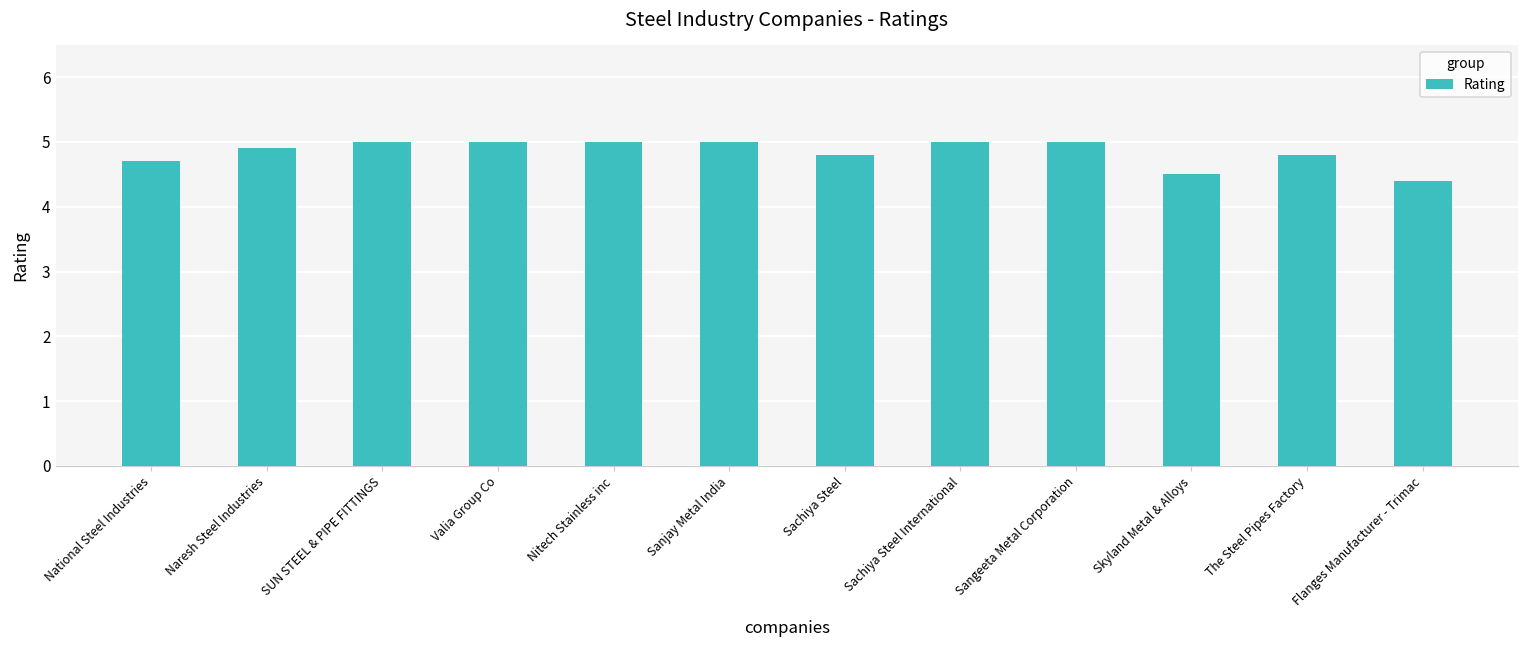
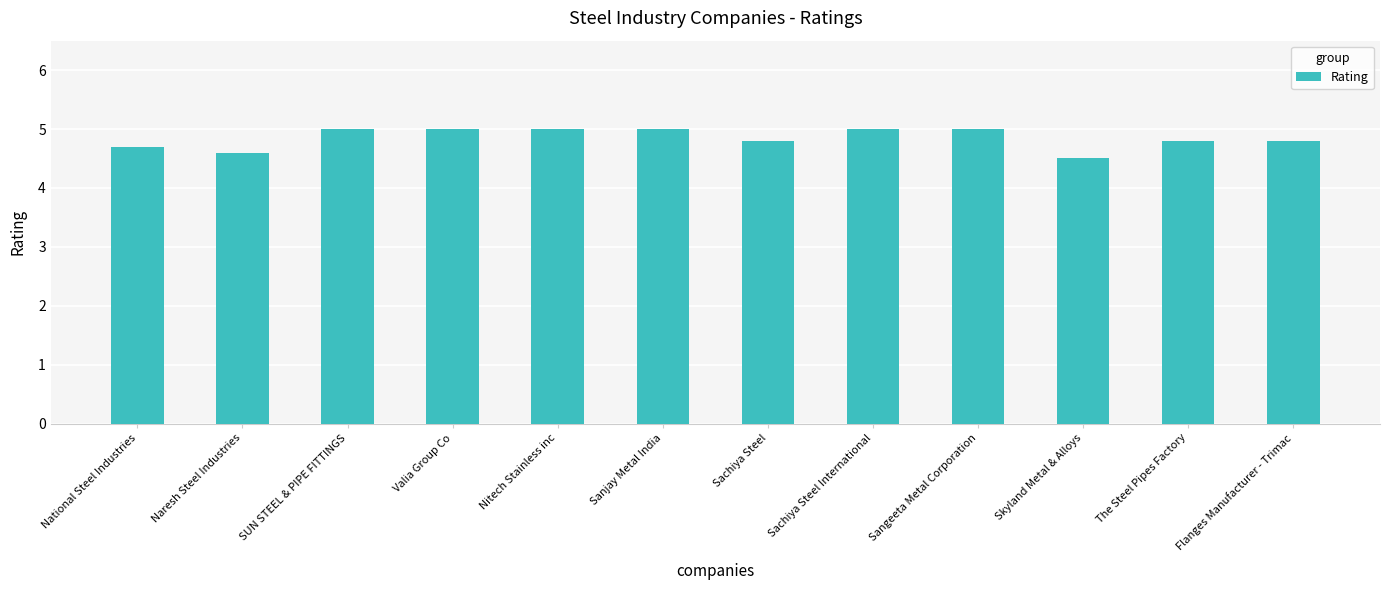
Naresh Steel Industries: 4.9 -> 4.6
Flanges Manufacturer - Trimac: 4.4 -> 4.8
